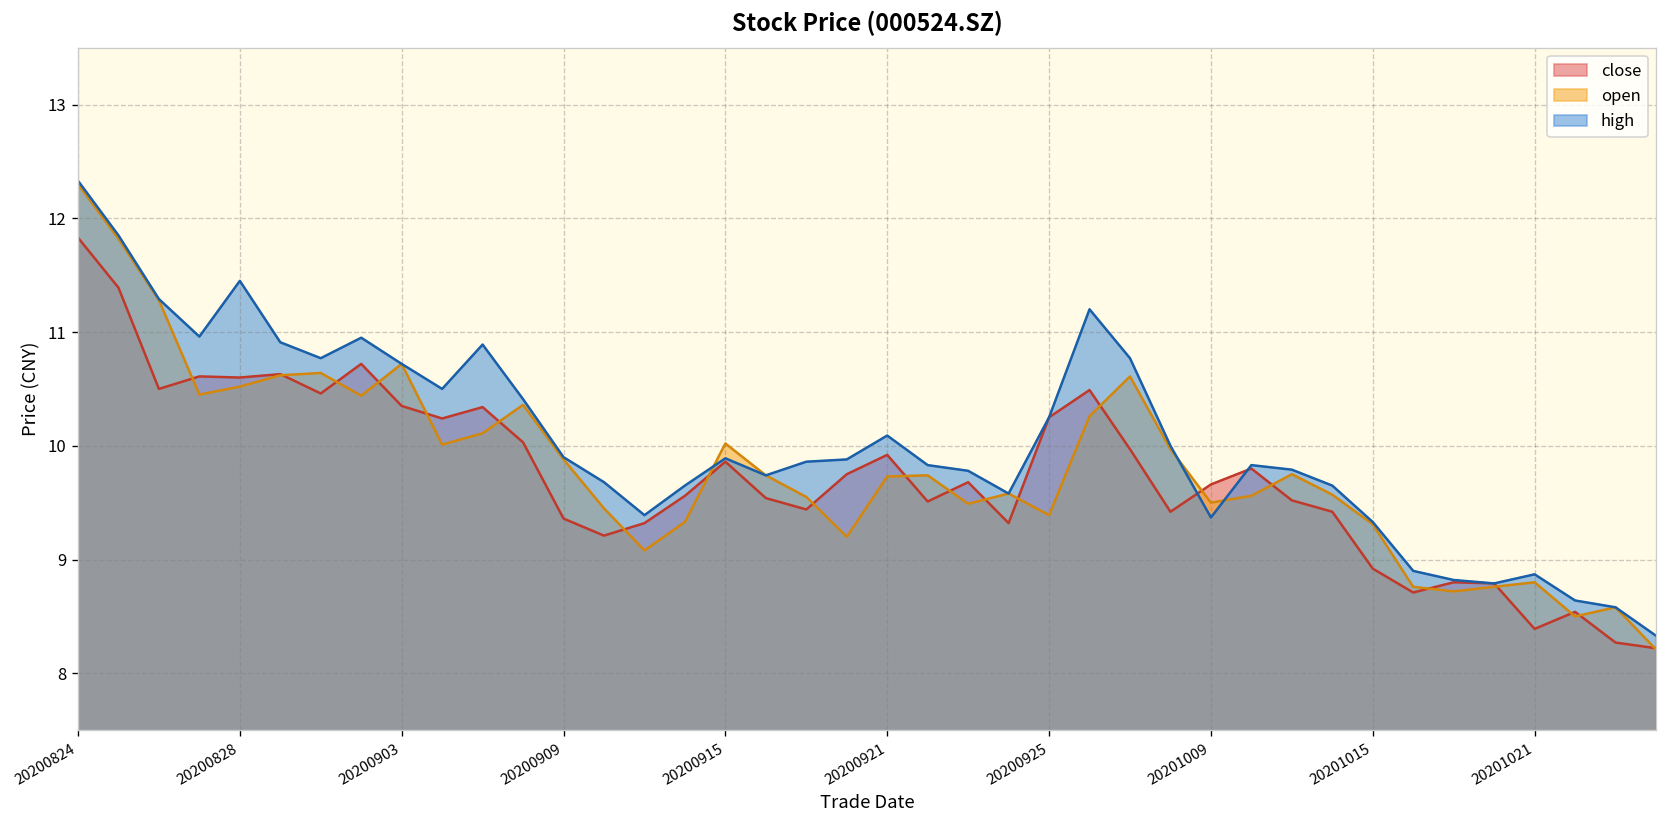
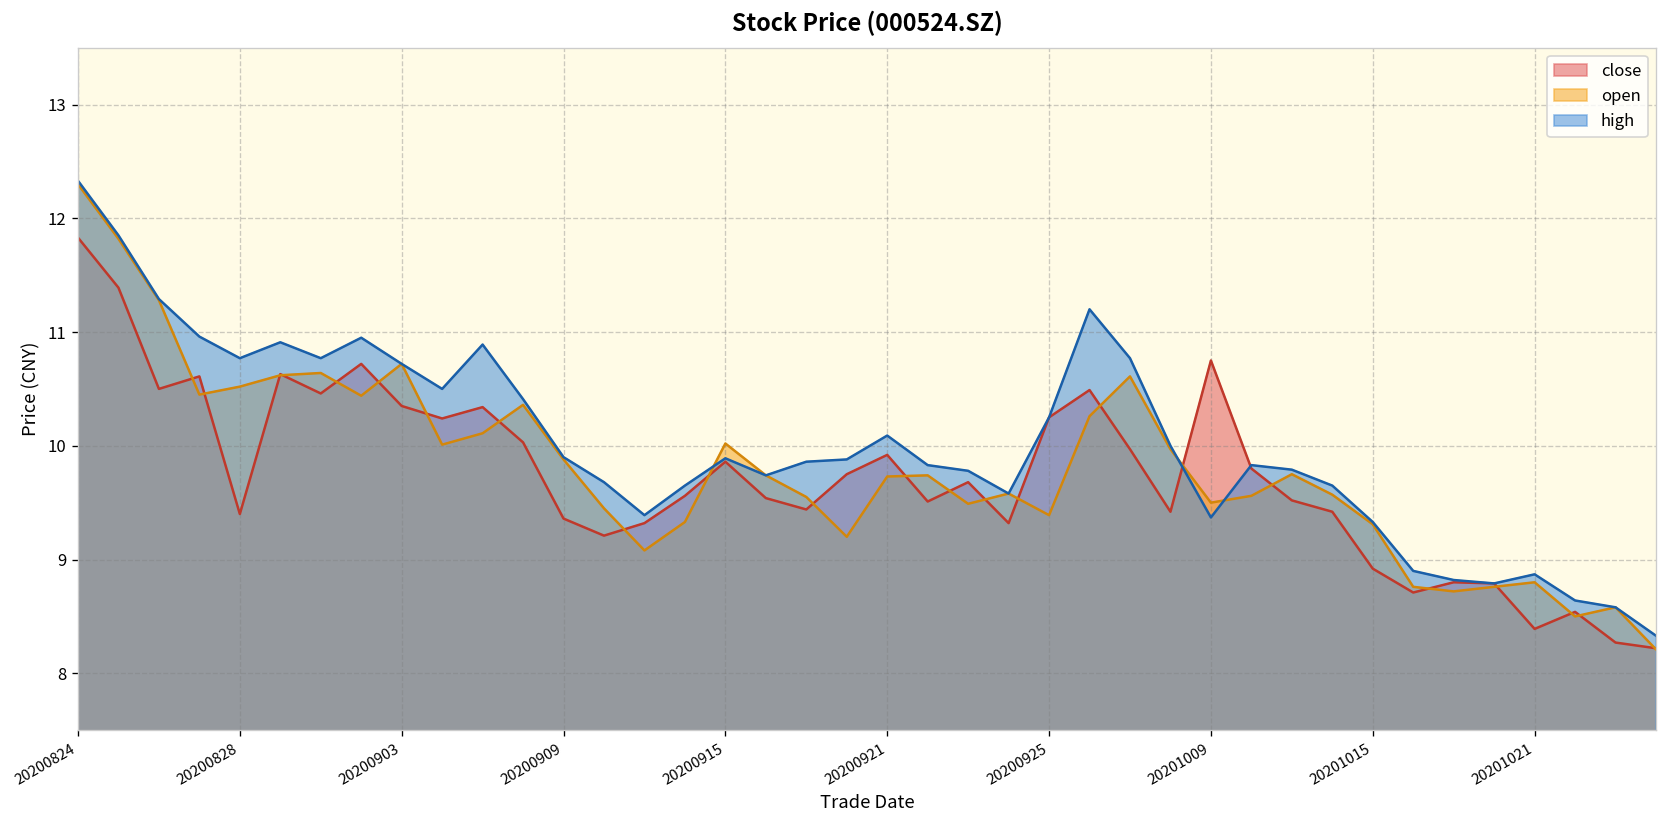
close, 20200828: 10.6 -> 9.4
high, 20200828: 11.5 -> 10.8
close, 20201009: 9.7 -> 10.8
